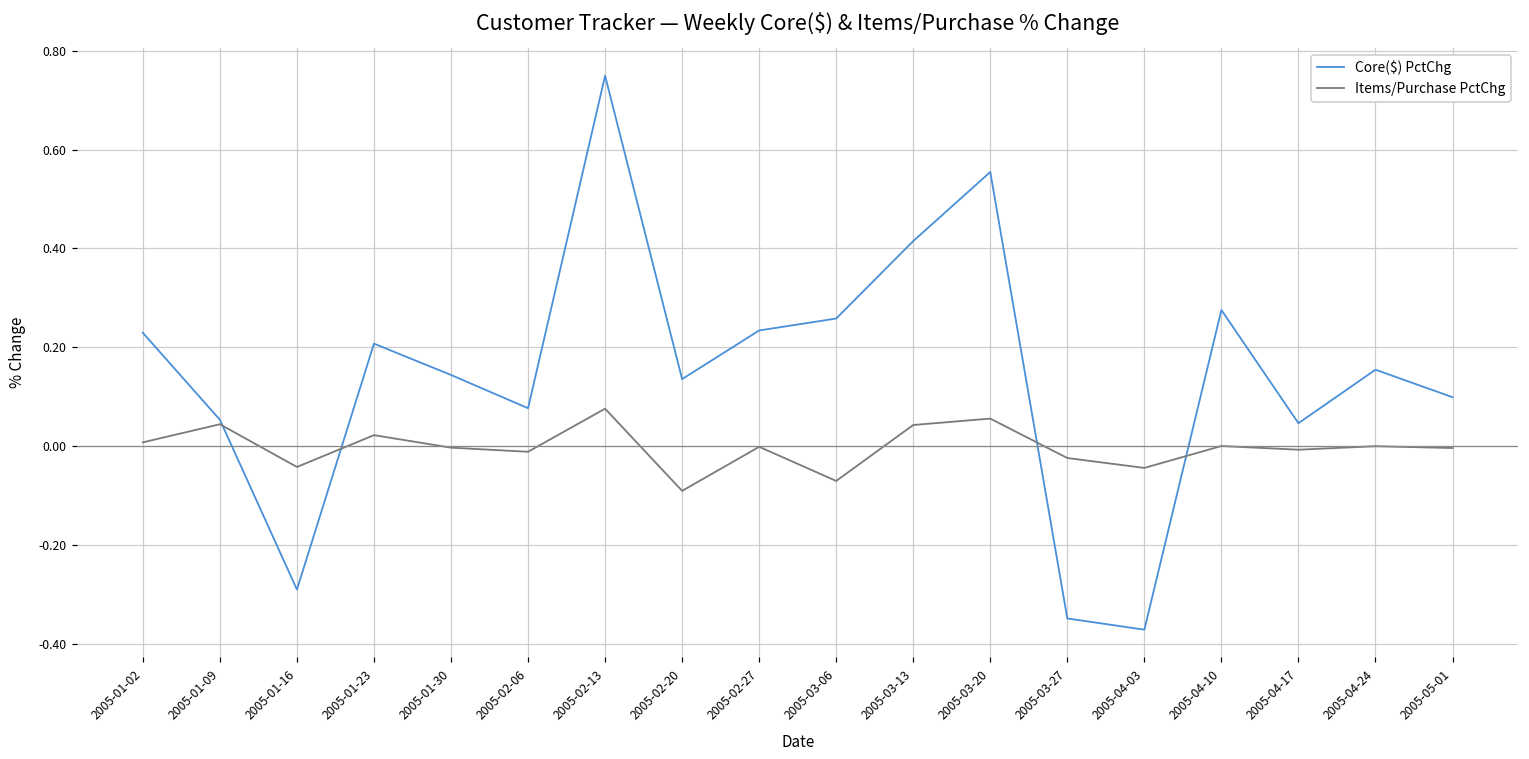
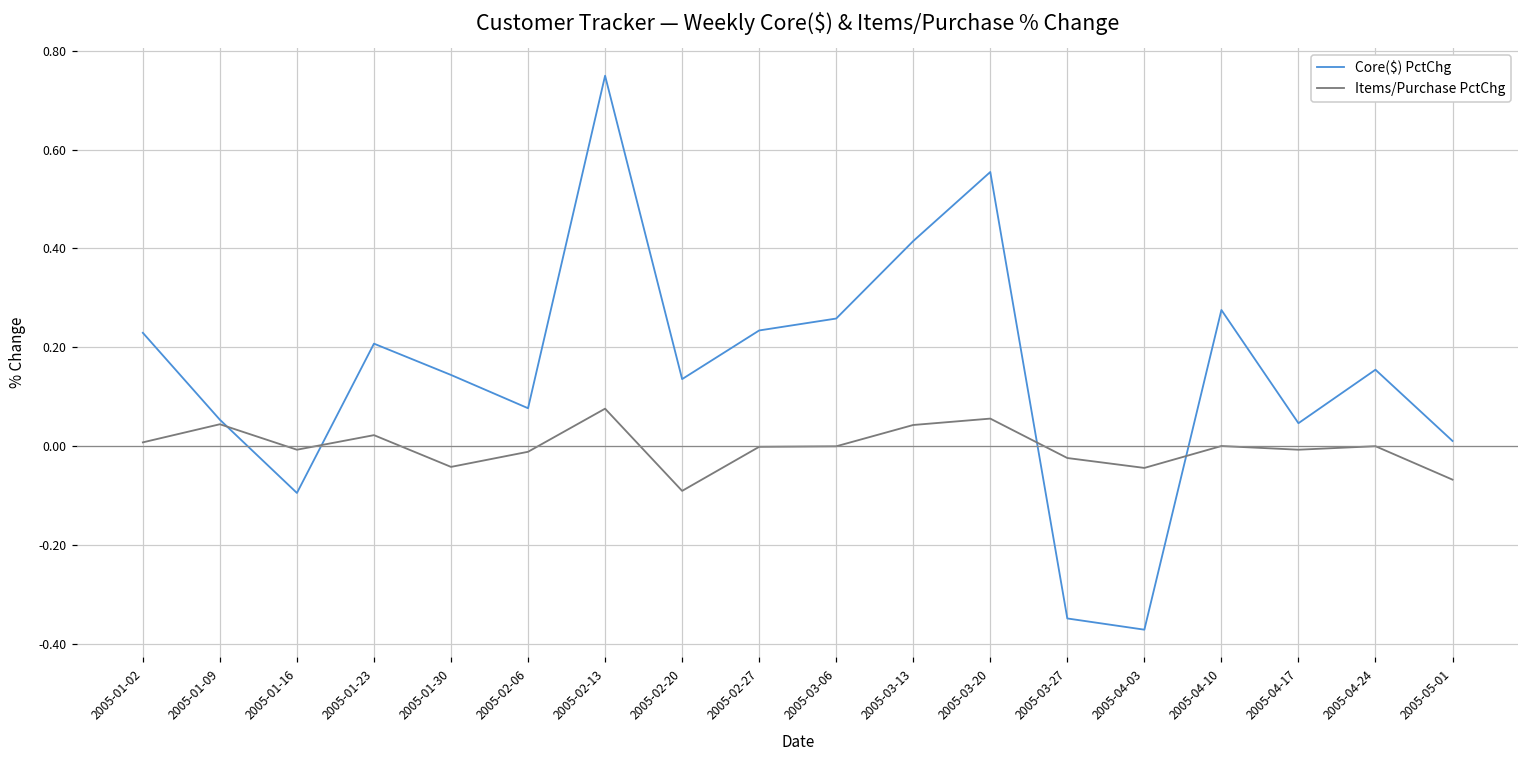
Core($) PctChg, 2005-01-16: -0.29 -> -0.09
Items/Purchase PctChg, 2005-01-16: -0.04 -> -0.01
Items/Purchase PctChg, 2005-01-30: 0.00 -> -0.04
Items/Purchase PctChg, 2005-03-06: -0.07 -> 0.00
Core($) PctChg, 2005-05-01: 0.10 -> 0.01
Items/Purchase PctChg, 2005-05-01: 0.00 -> -0.07
